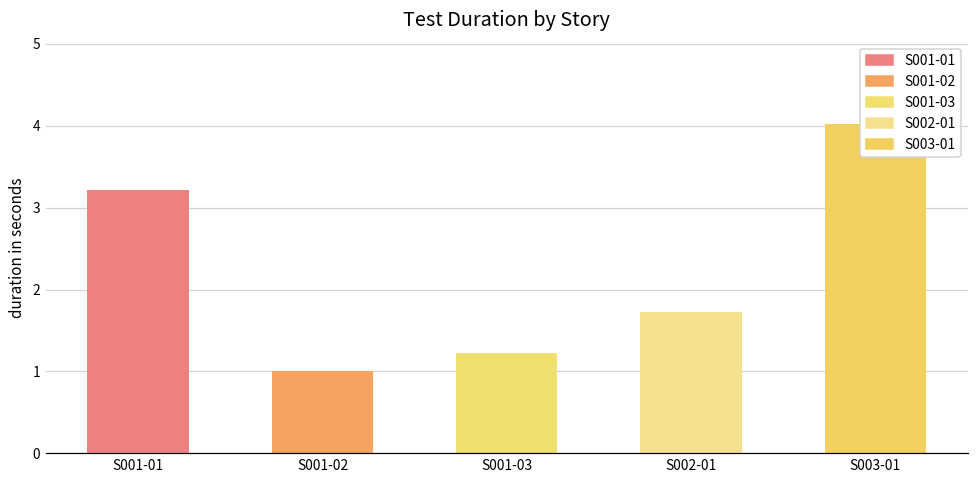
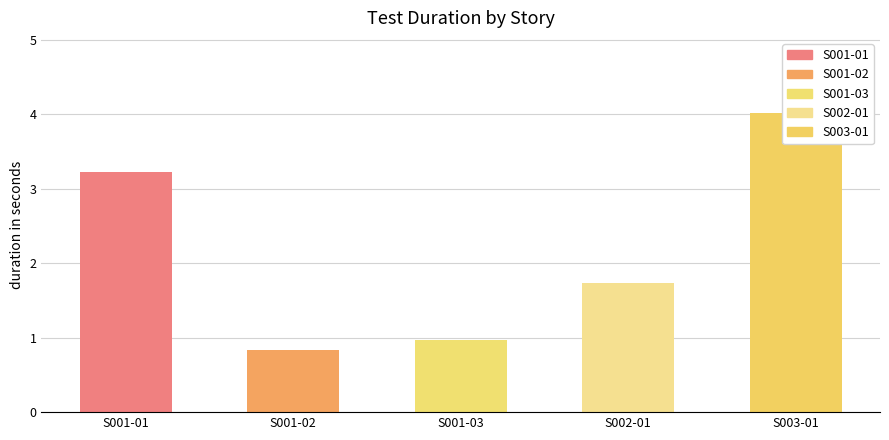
S001-02: 1.0 -> 0.8
S001-03: 1.2 -> 1.0
